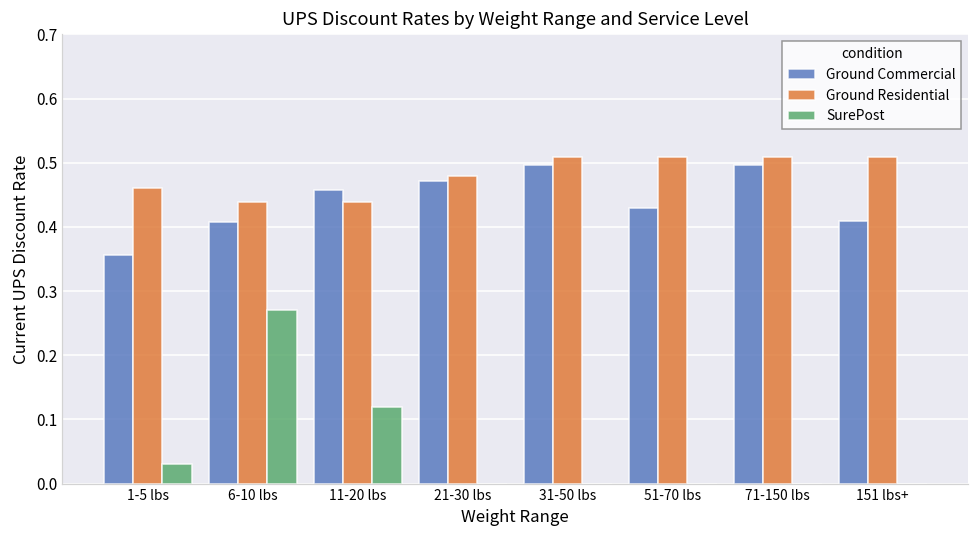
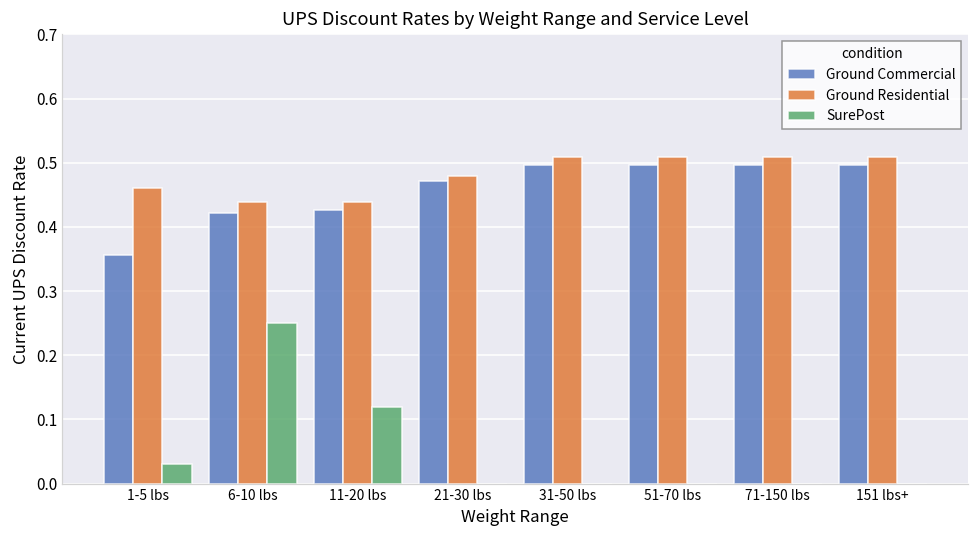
Ground Commercial, 6-10 lbs: 0.41 -> 0.42
SurePost, 6-10 lbs: 0.27 -> 0.25
Ground Commercial, 11-20 lbs: 0.46 -> 0.43
Ground Commercial, 51-70 lbs: 0.43 -> 0.50
Ground Commercial, 151 lbs+: 0.41 -> 0.50
